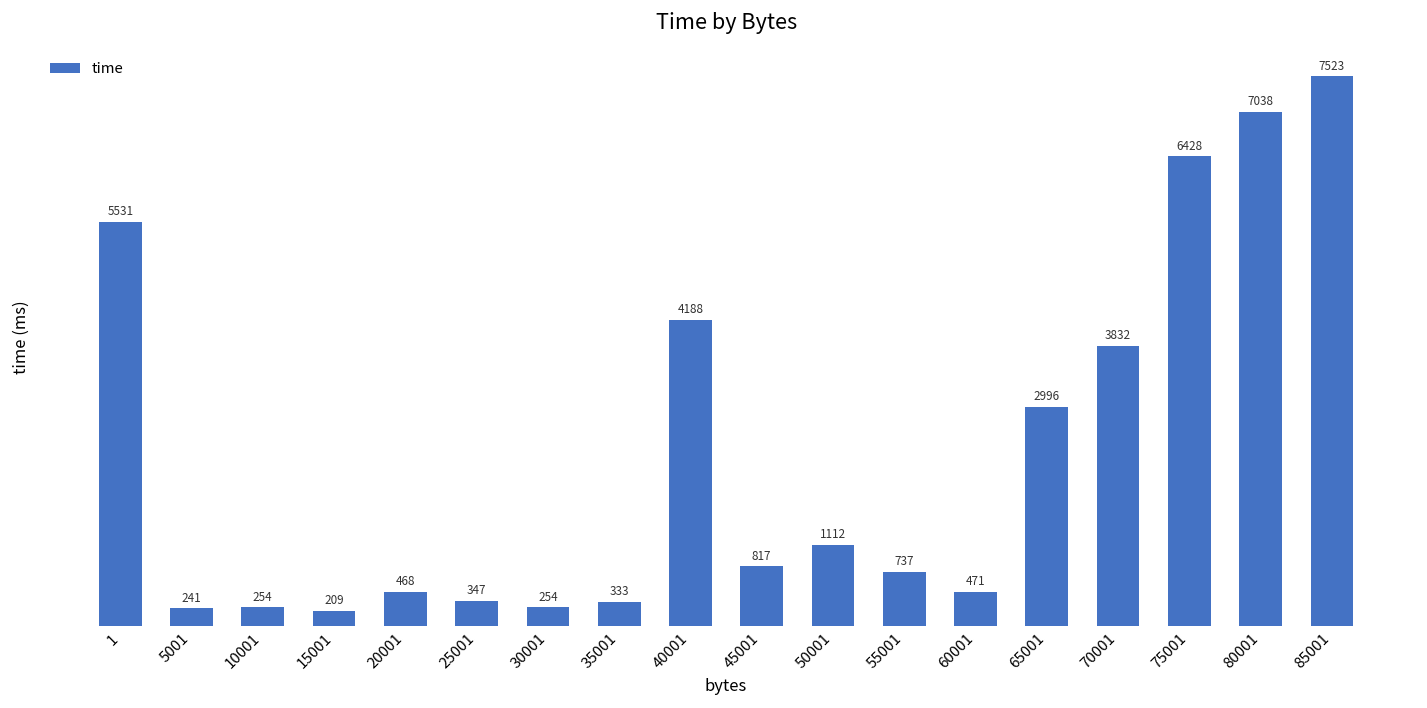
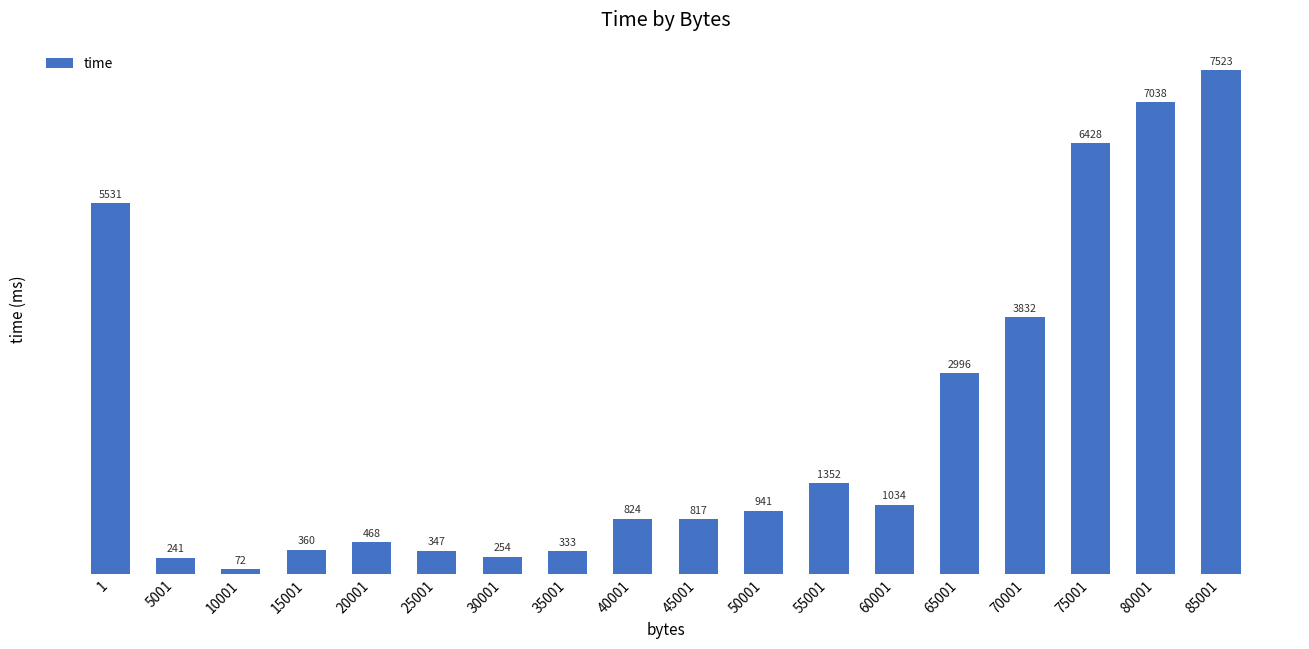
10001: 254 -> 72
15001: 209 -> 360
40001: 4188 -> 824
50001: 1112 -> 941
55001: 737 -> 1352
60001: 471 -> 1034
